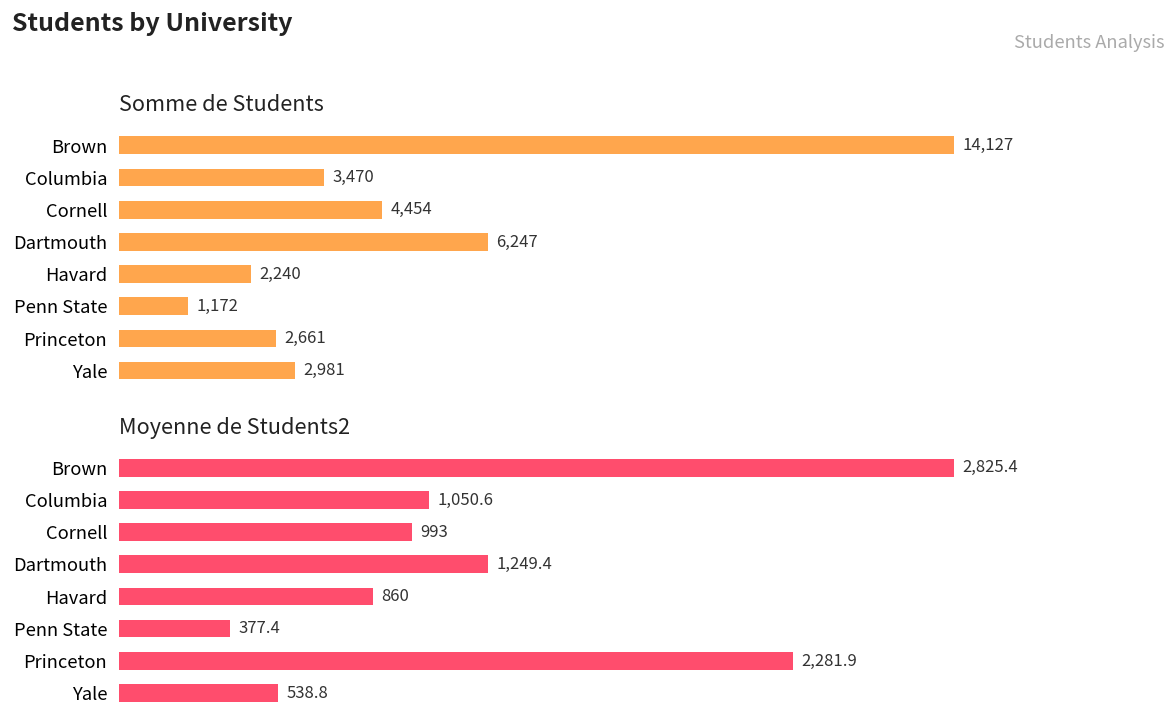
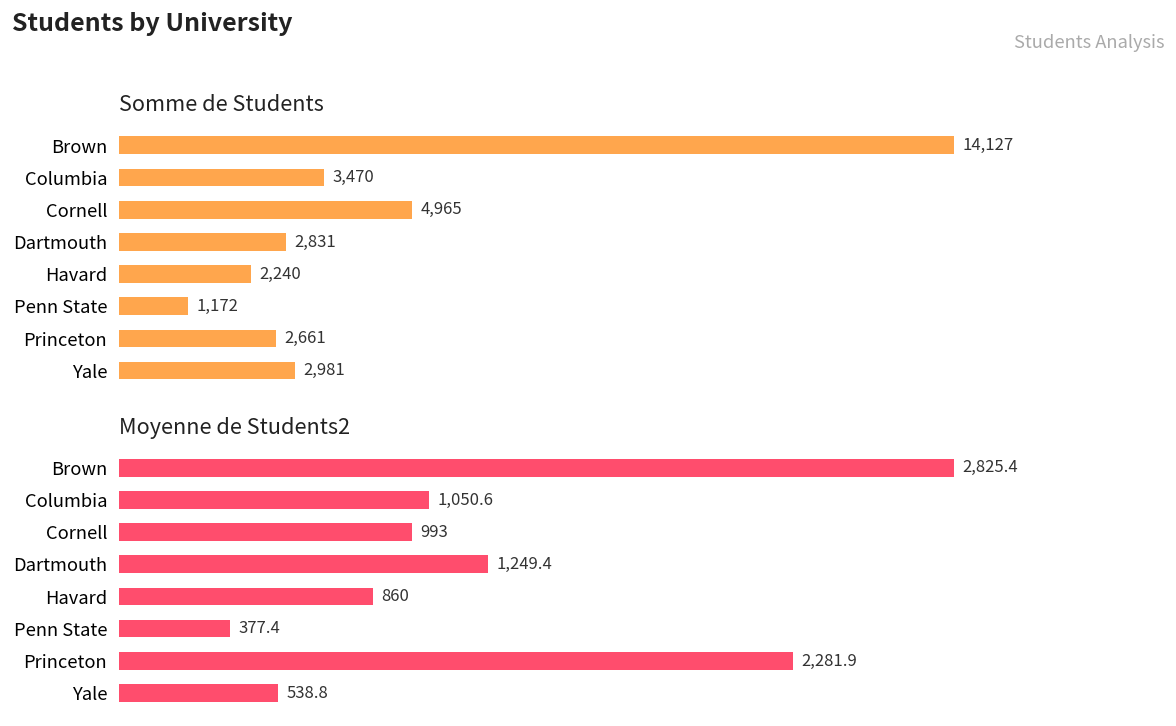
Somme de Students, Cornell: 4,454 -> 4,965
Somme de Students, Dartmouth: 6,247 -> 2,831
